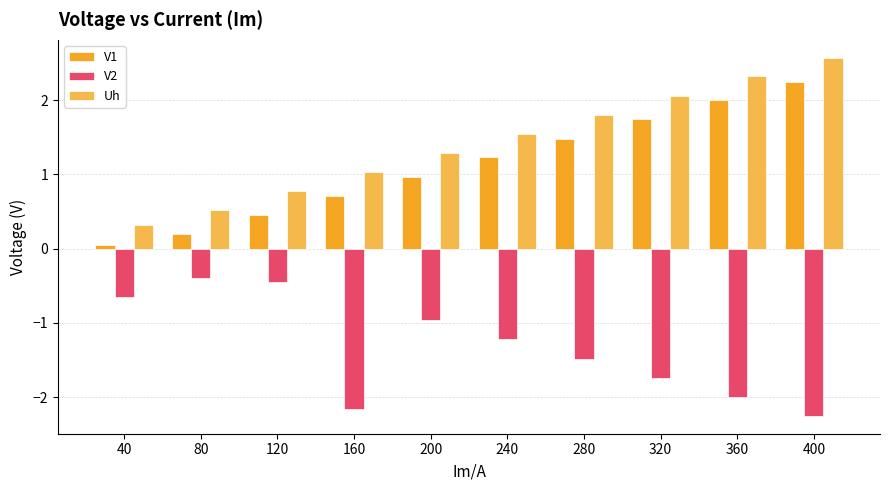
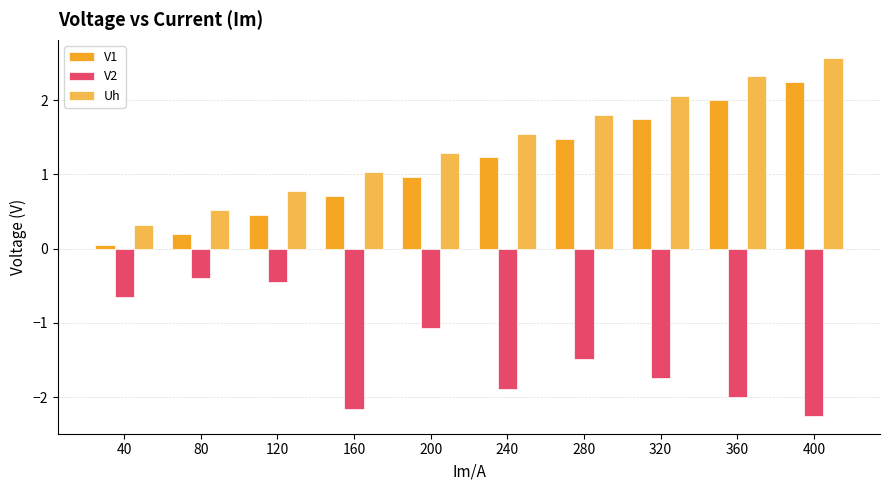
V2, 200: -1.0 -> -1.1
V2, 240: -1.2 -> -1.9
